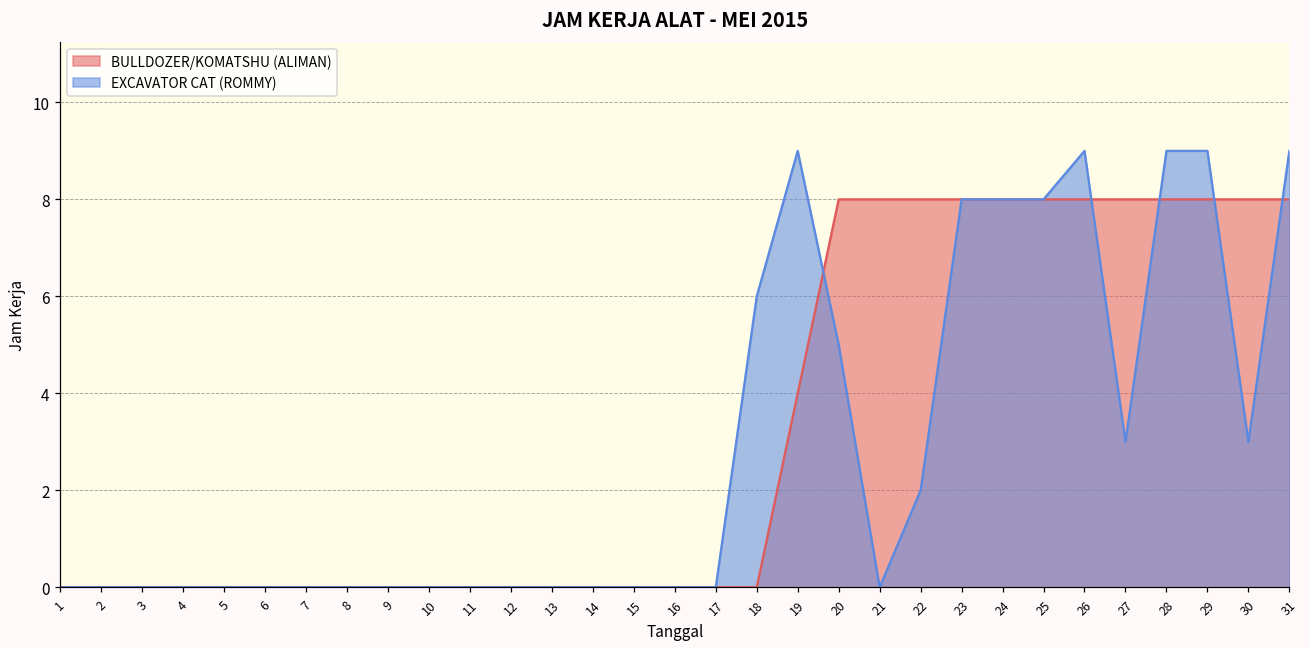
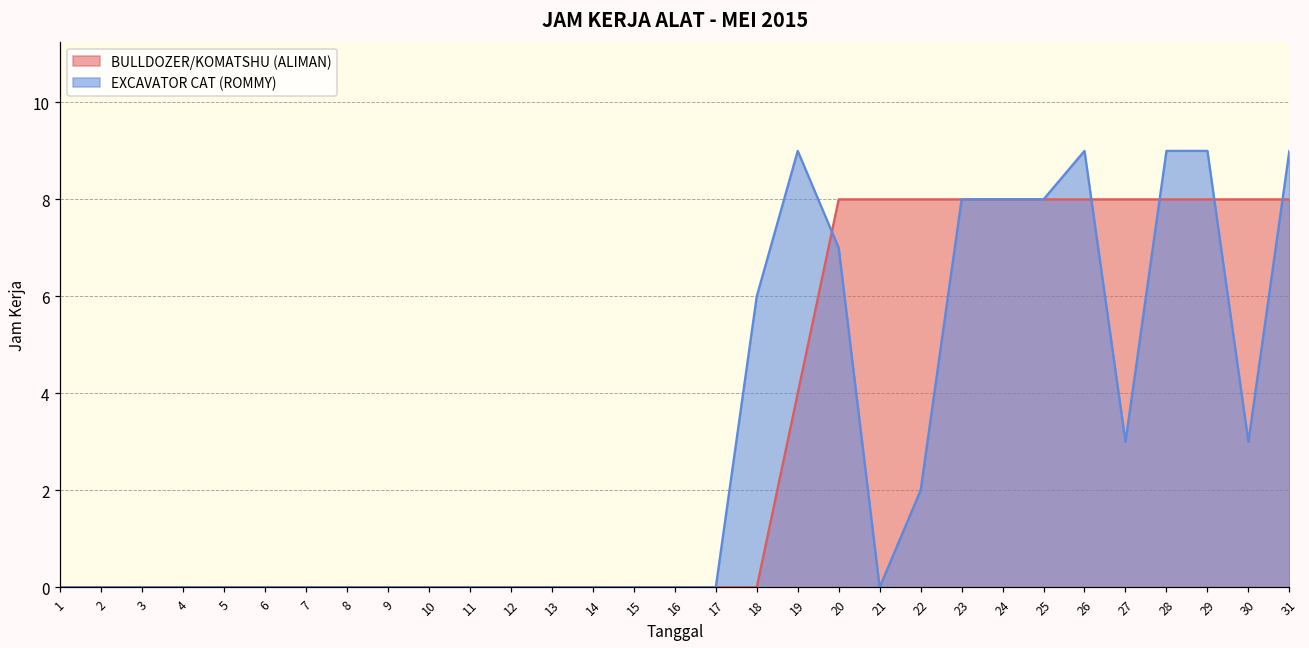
EXCAVATOR CAT (ROMMY), 20: 5 -> 7
